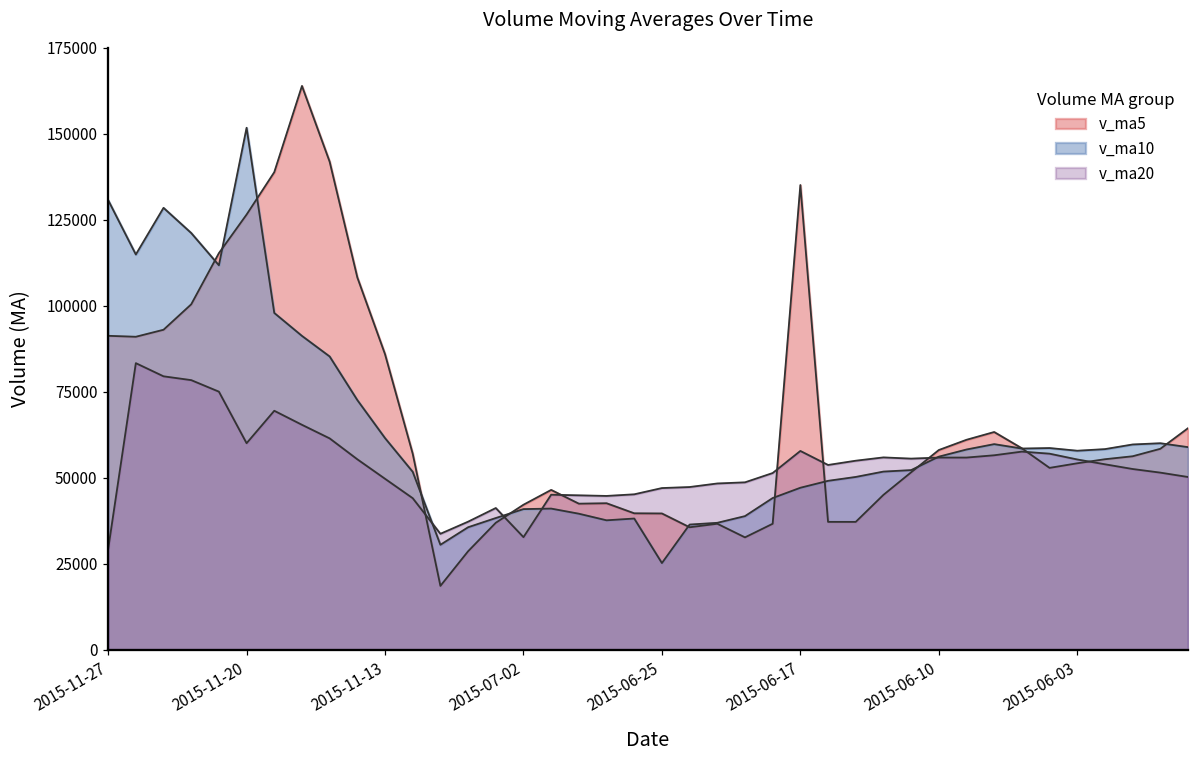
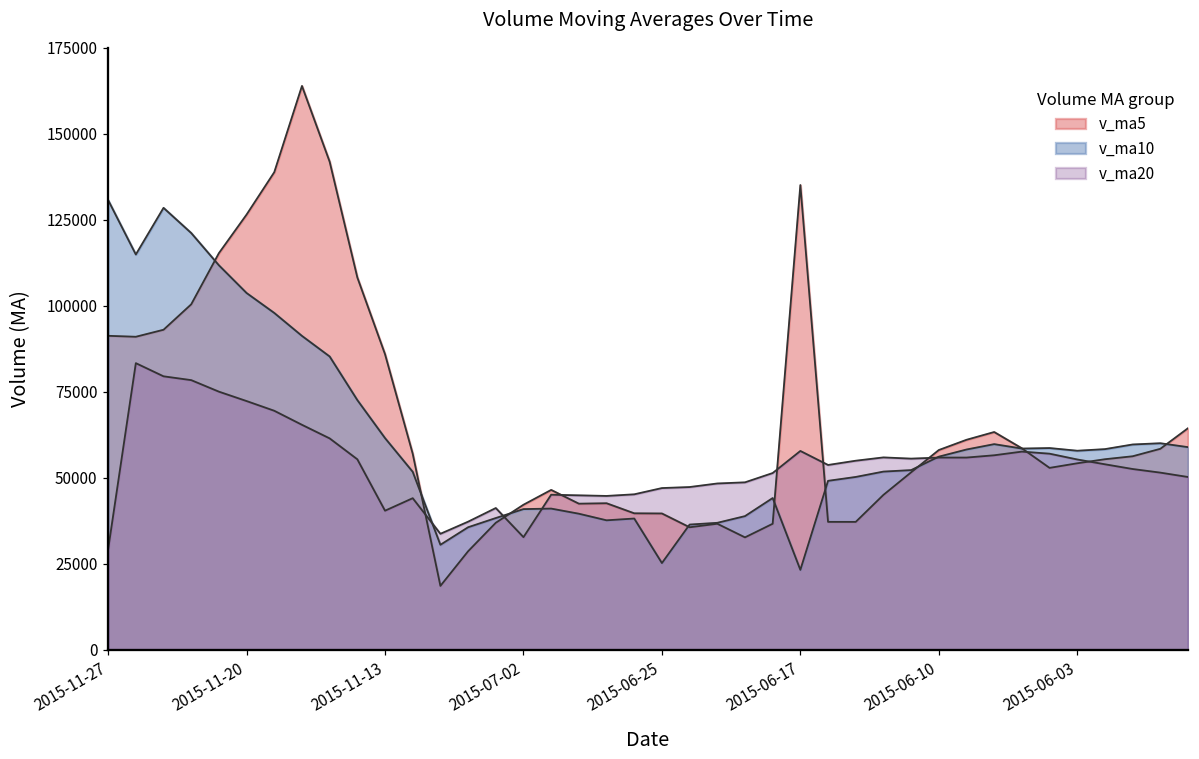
v_ma10, 2015-11-20: 152000 -> 104000
v_ma20, 2015-11-20: 60000 -> 72000
v_ma20, 2015-11-13: 50000 -> 40000
v_ma10, 2015-06-17: 47000 -> 23000
